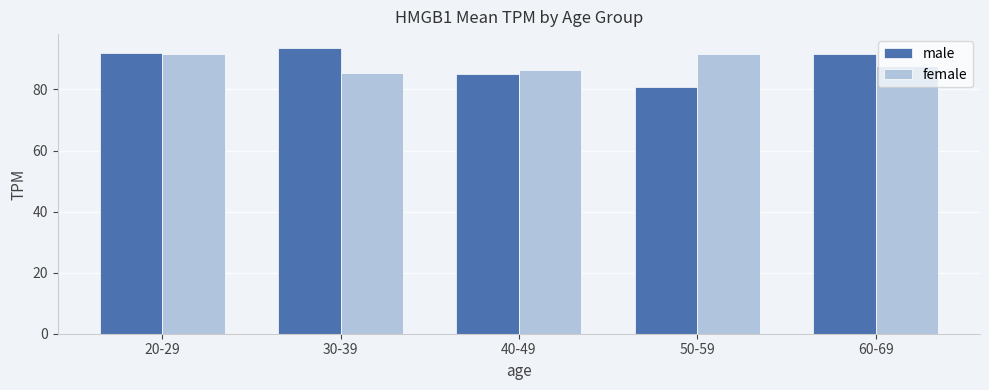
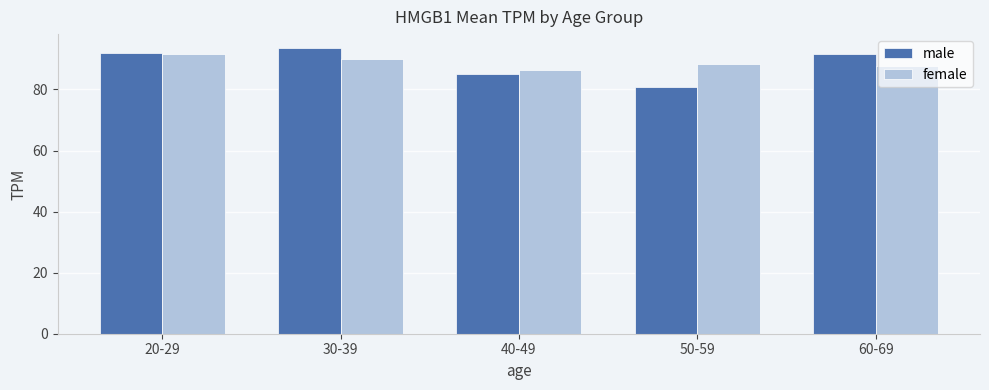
female, 30-39: 86 -> 90
female, 50-59: 92 -> 88
